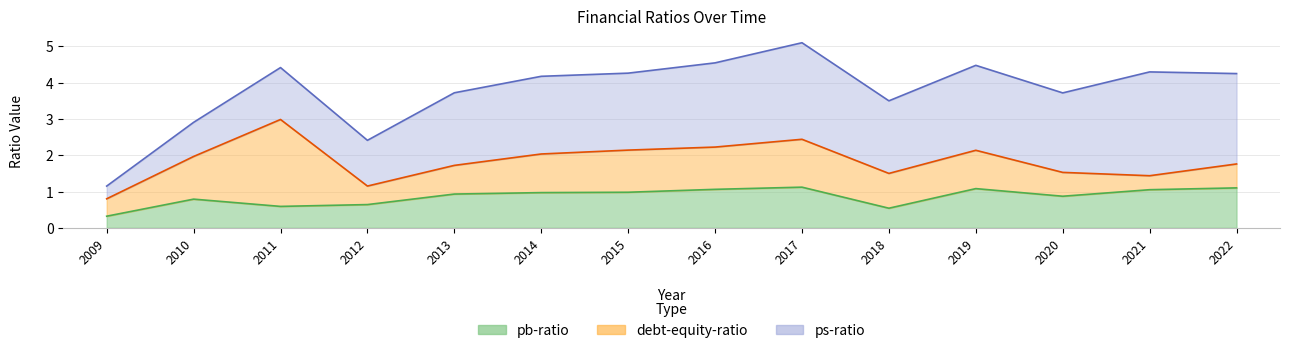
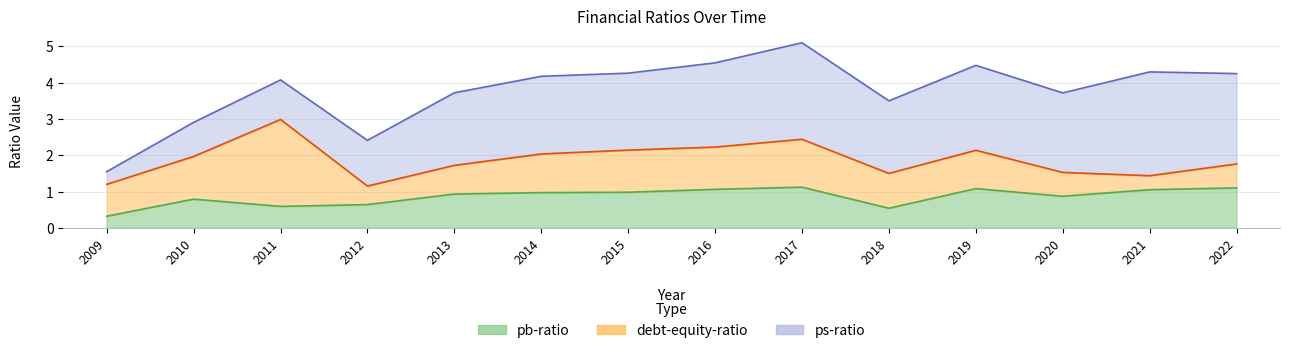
debt-equity-ratio, 2009: 0.5 -> 0.9
ps-ratio, 2011: 1.4 -> 1.1
